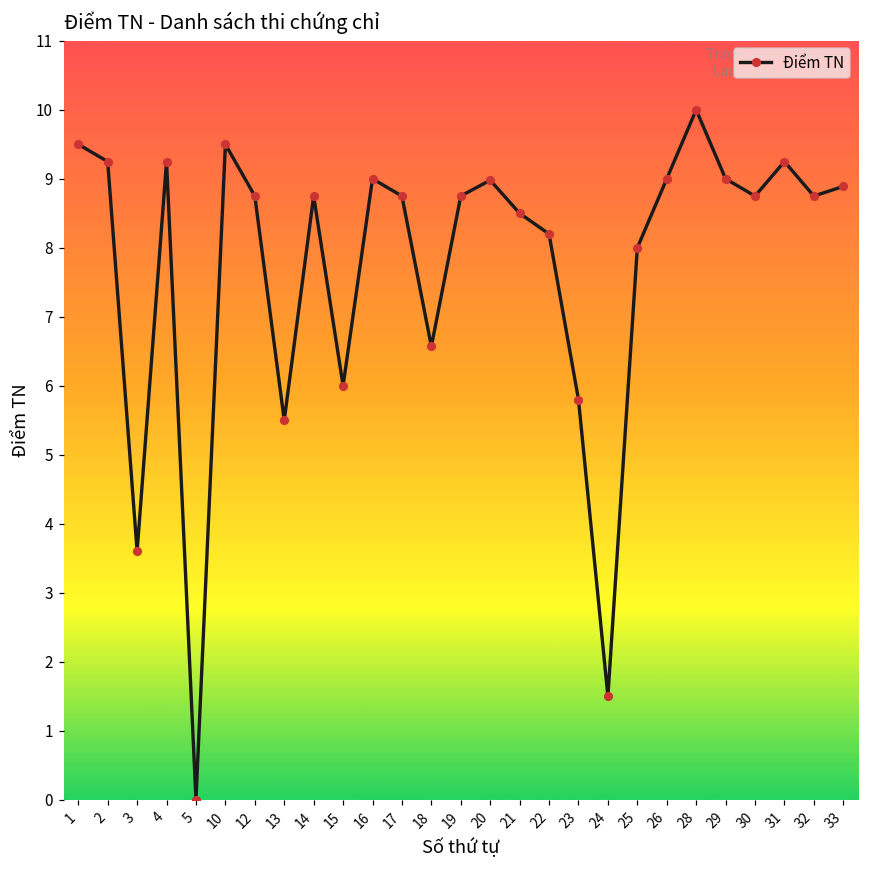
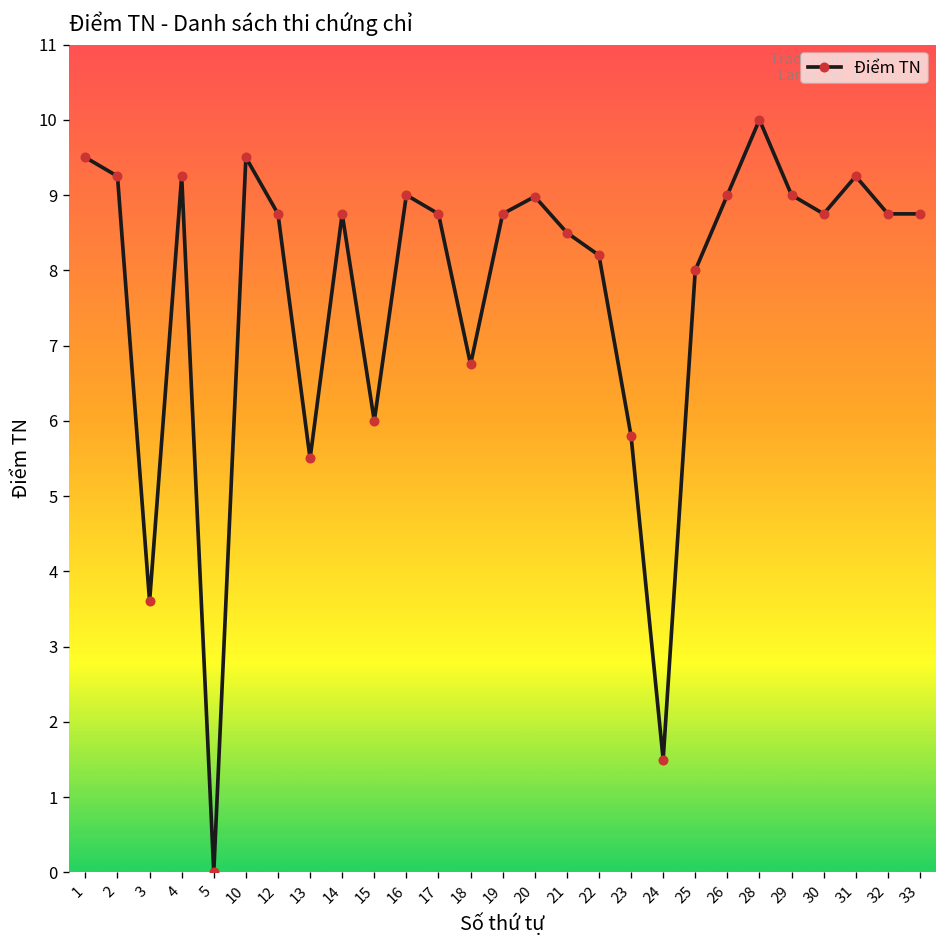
18: 6.6 -> 6.8
33: 8.9 -> 8.8
